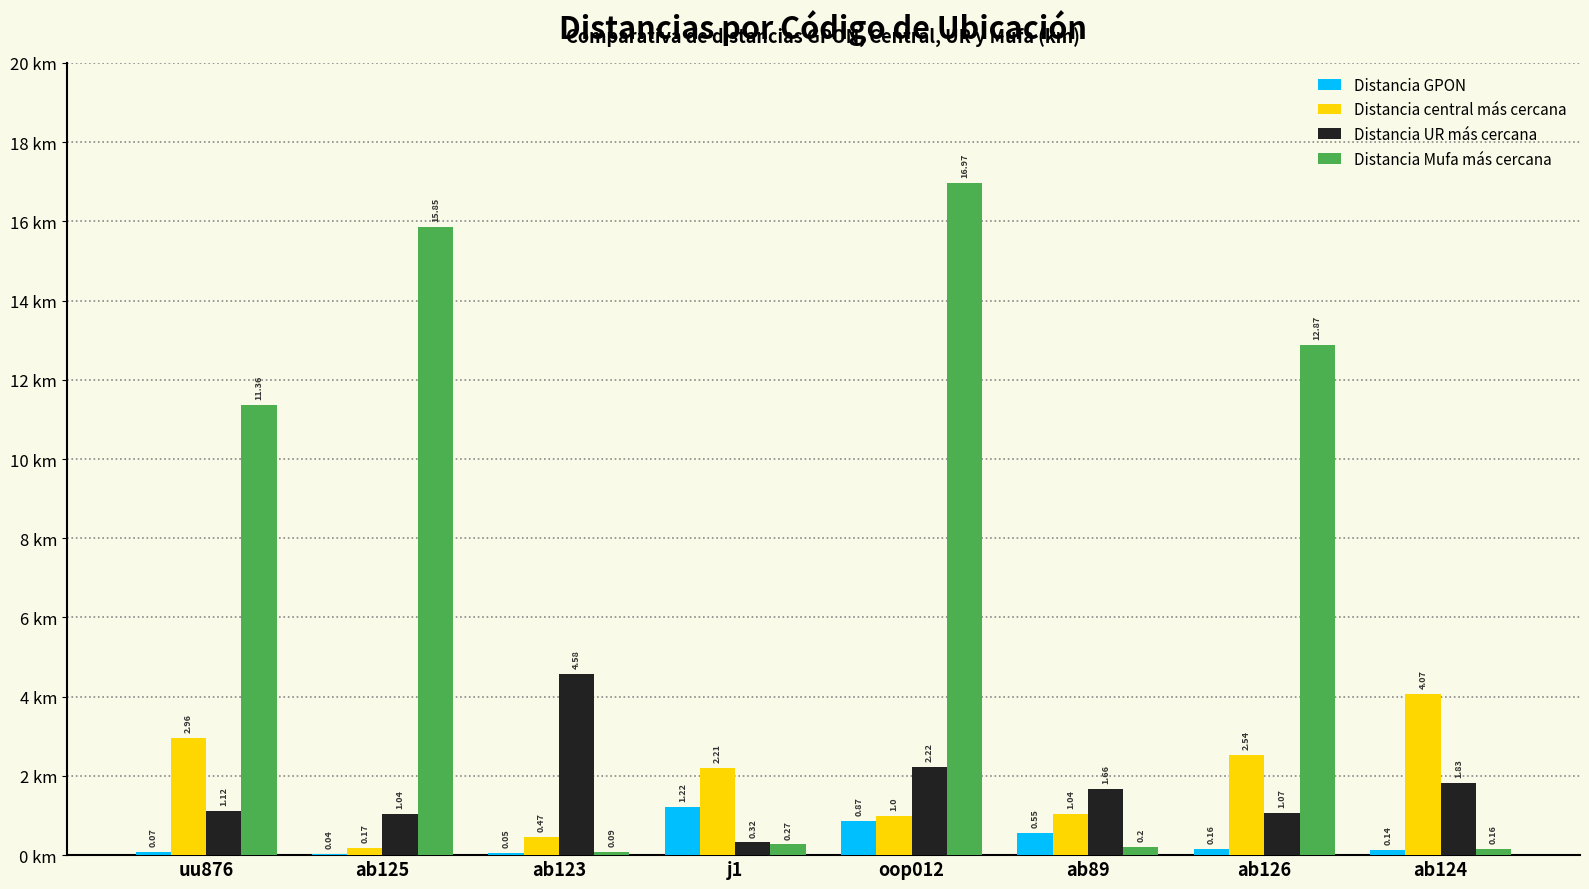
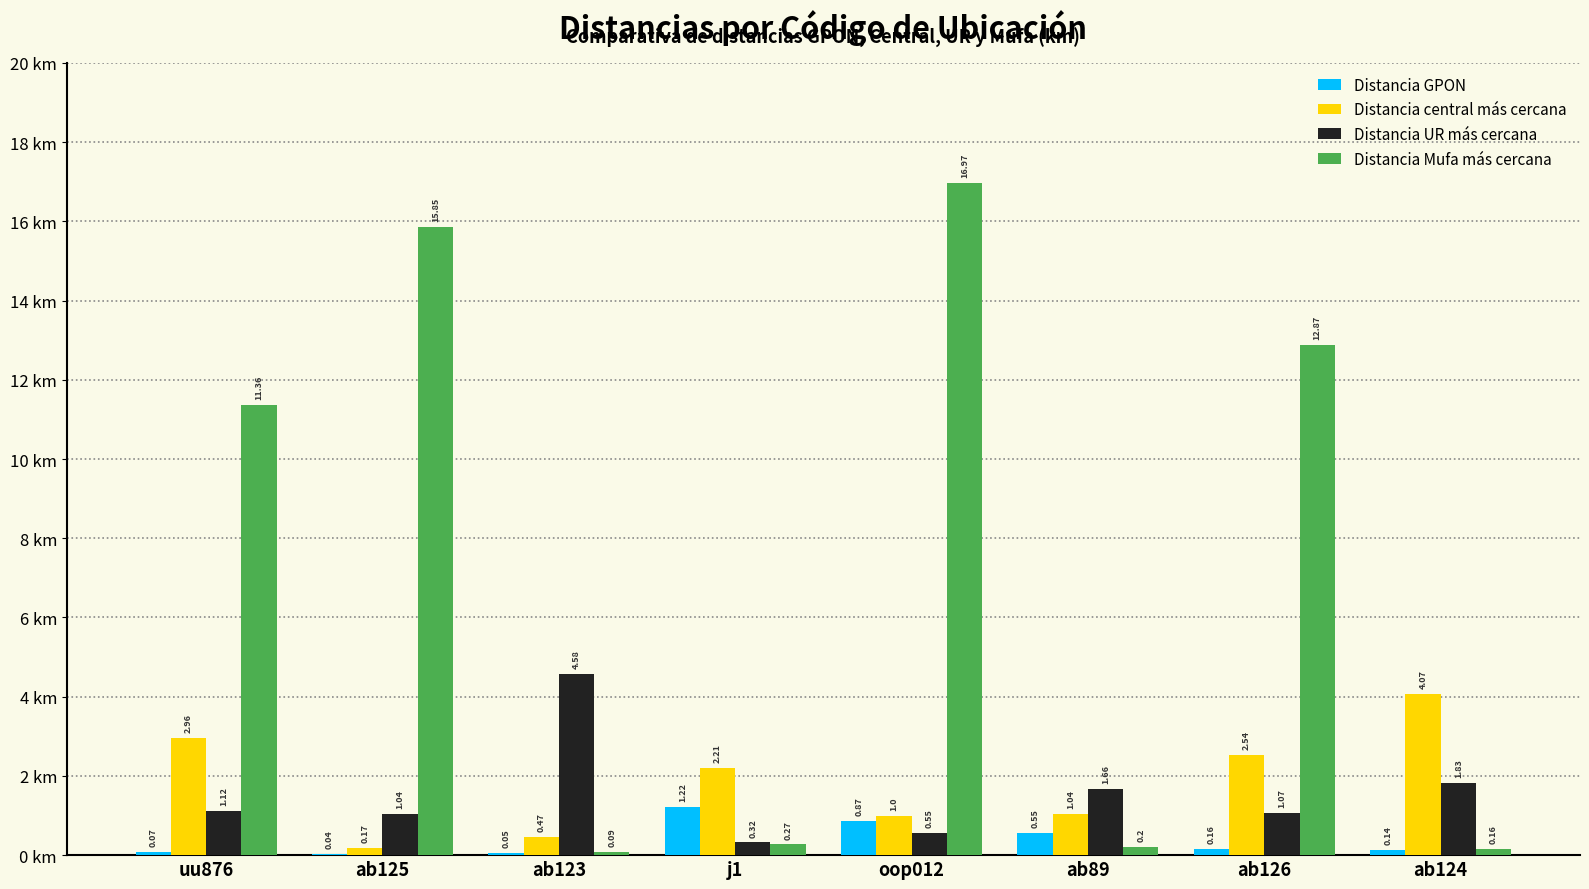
Distancia UR más cercana, oop012: 2.22 -> 0.55
